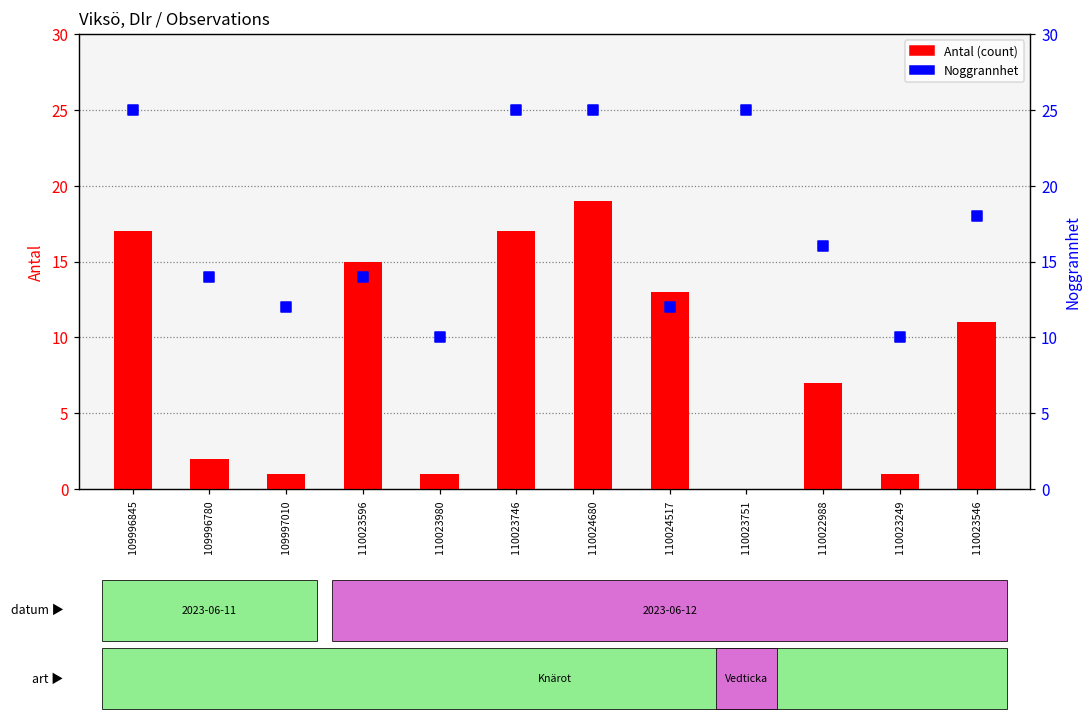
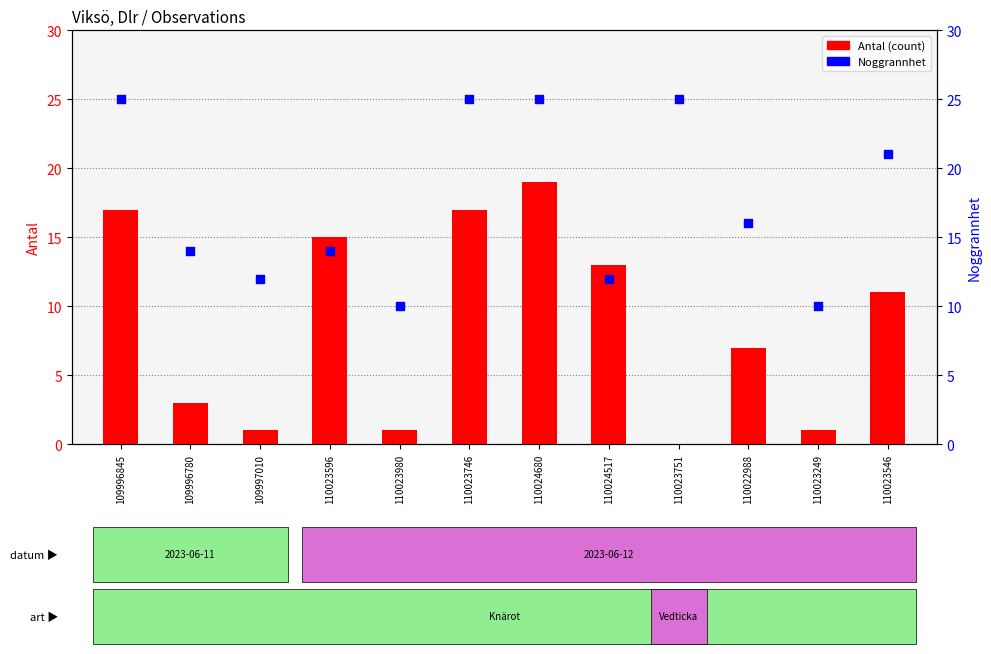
Antal (count), 109996780: 2 -> 3
Noggrannhet, 110023546: 18 -> 21
